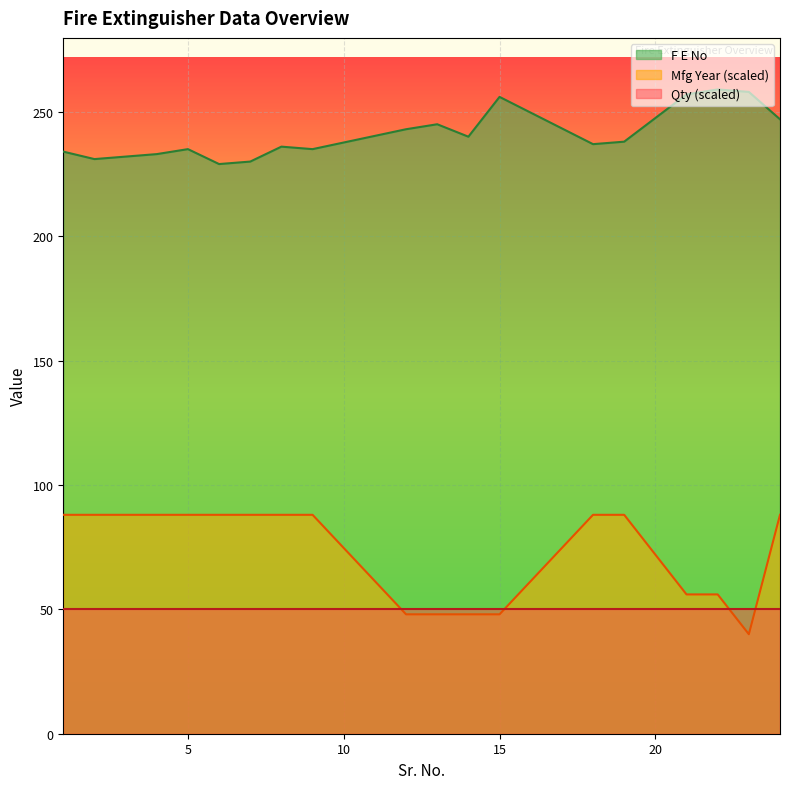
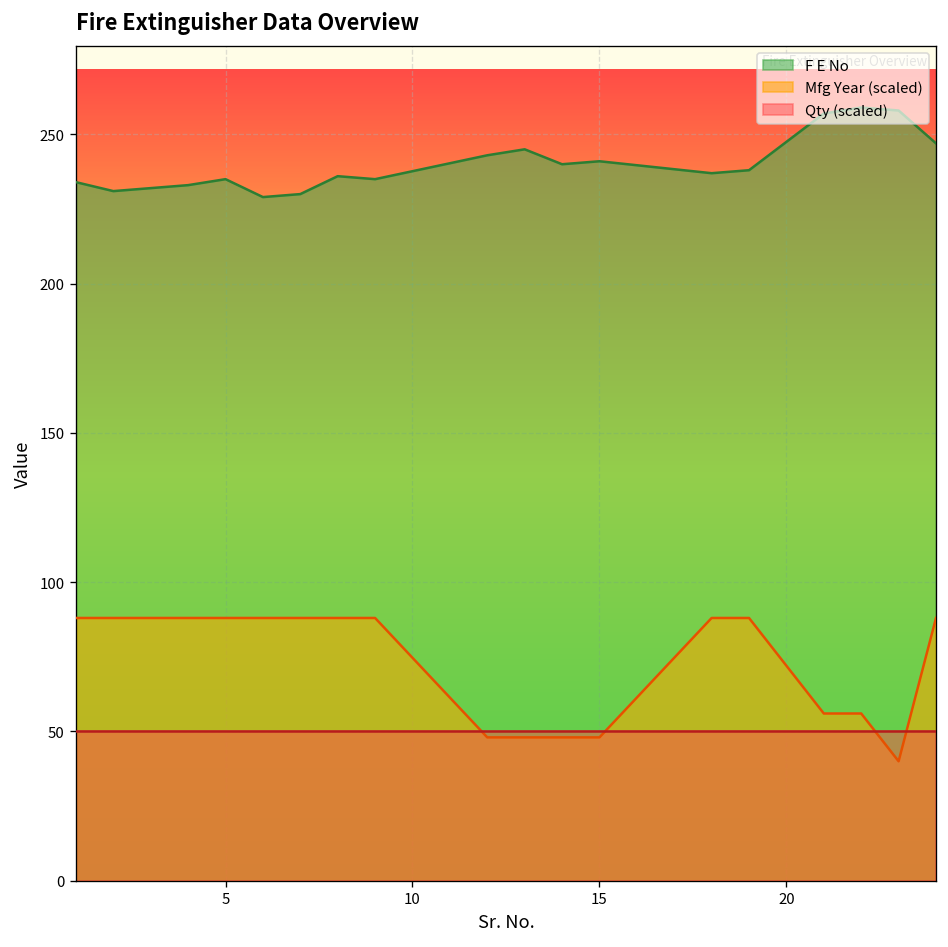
F E No, 15: 256 -> 241
